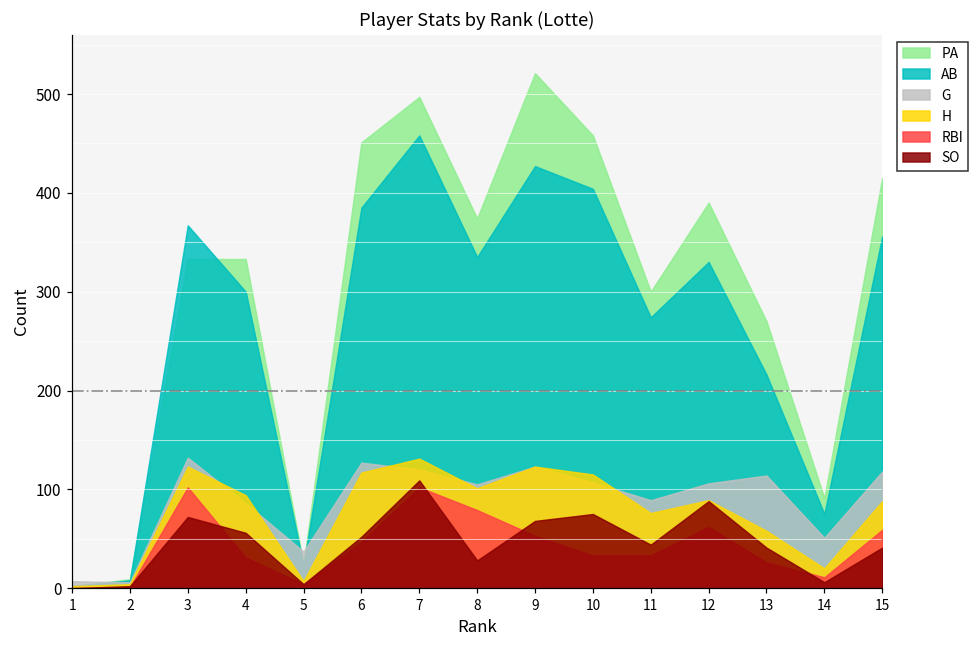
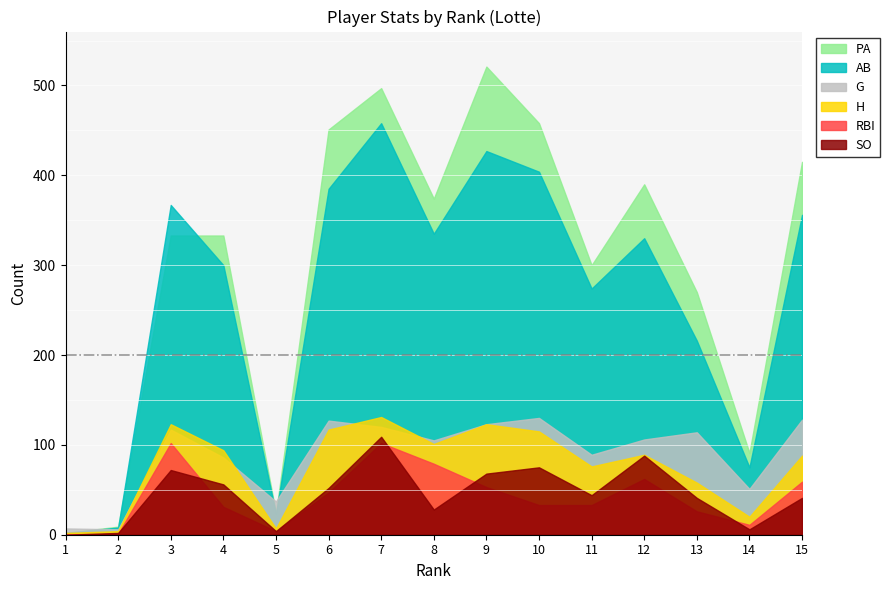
G, 3: 130 -> 120
G, 10: 110 -> 130
G, 15: 120 -> 130
